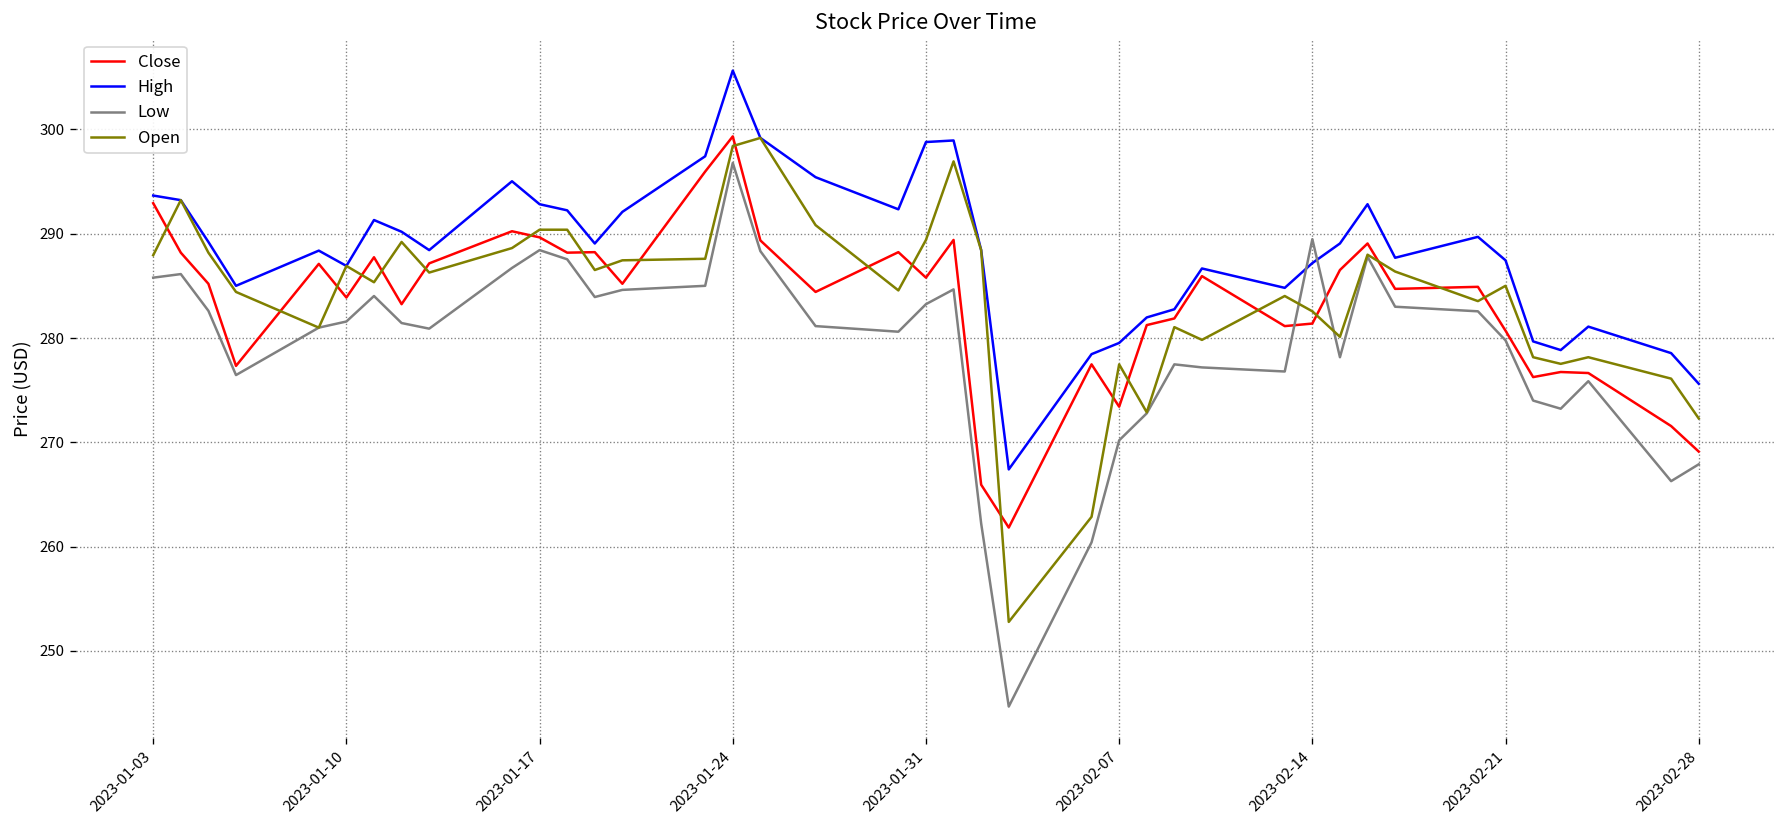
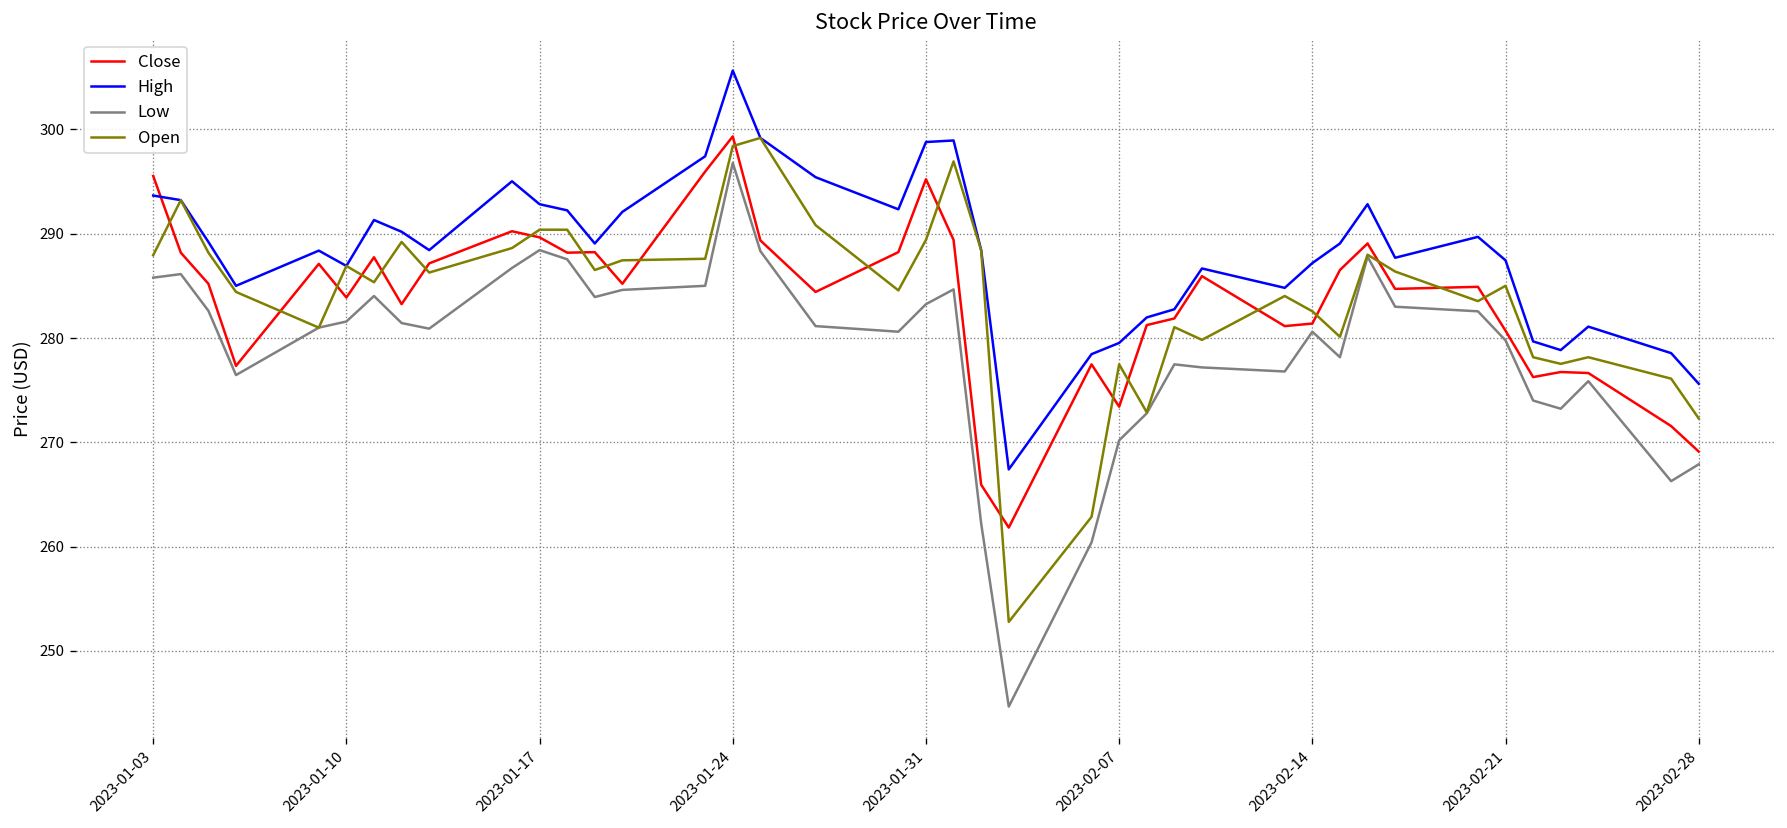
Close, 2023-01-03: 293 -> 296
Close, 2023-01-31: 286 -> 295
Low, 2023-02-14: 289 -> 281
